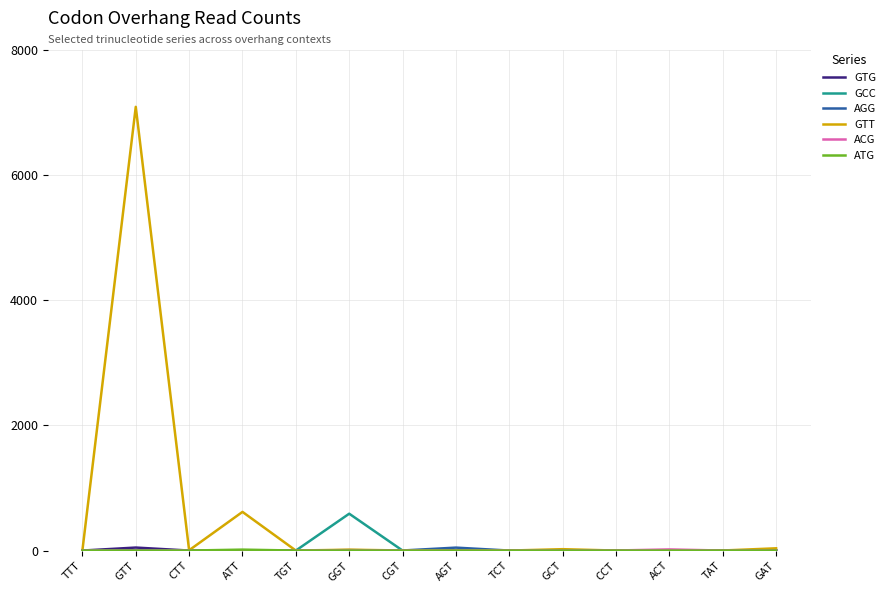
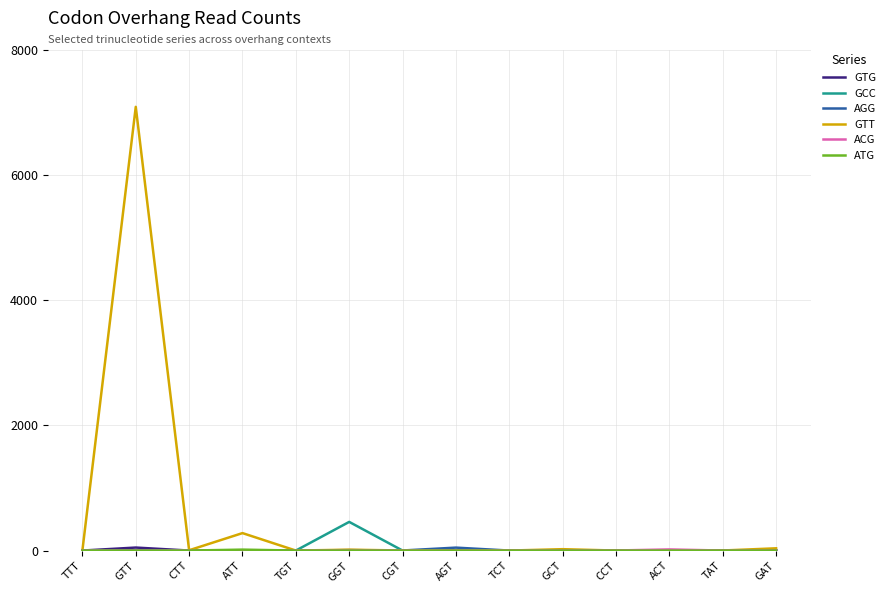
GTT, ATT: 600 -> 300
GCC, GGT: 600 -> 500
